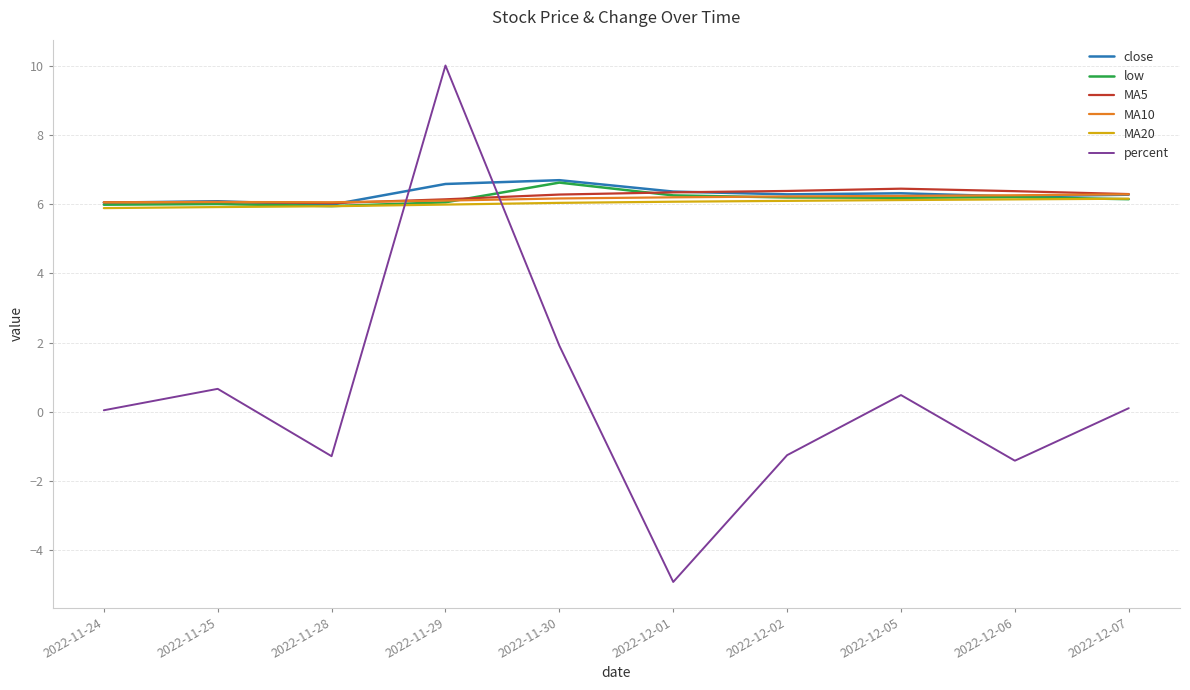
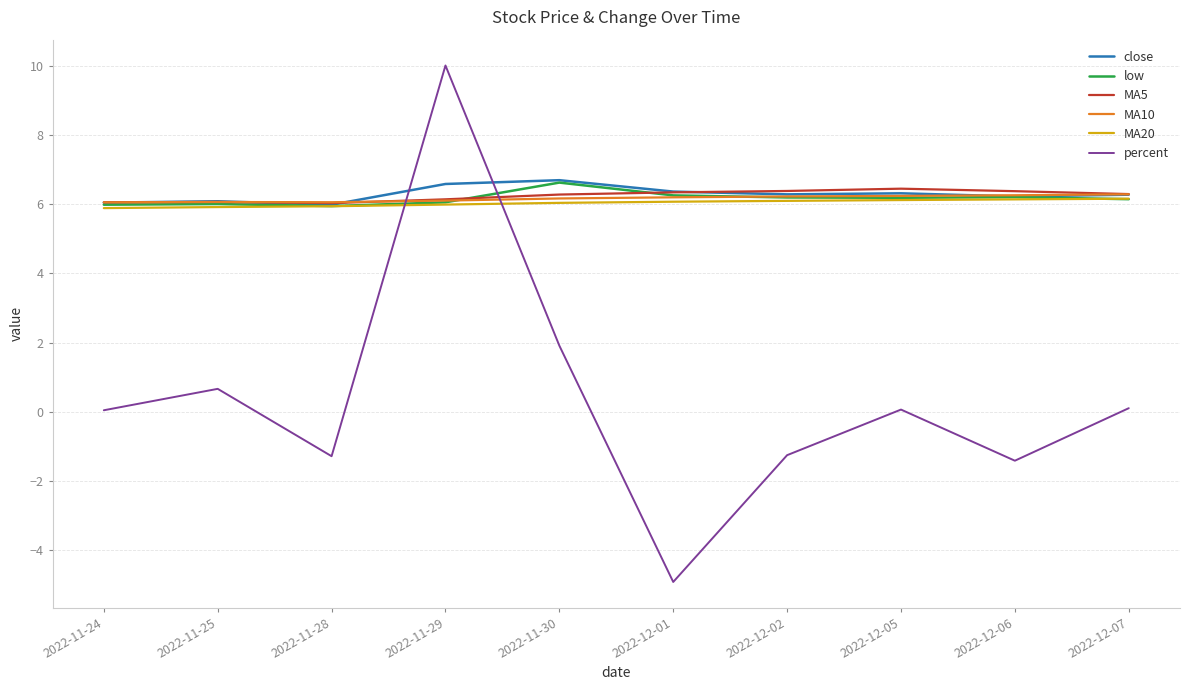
percent, 2022-12-05: 0.5 -> 0.1
